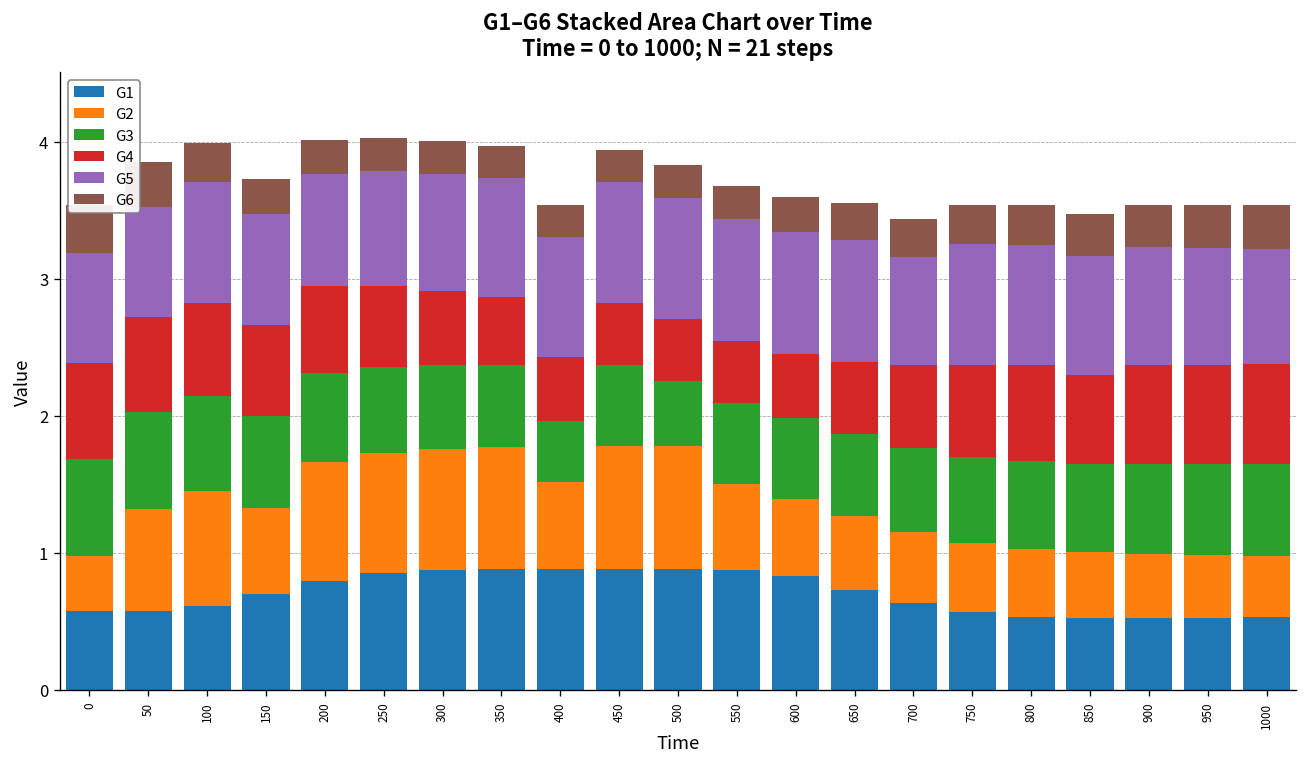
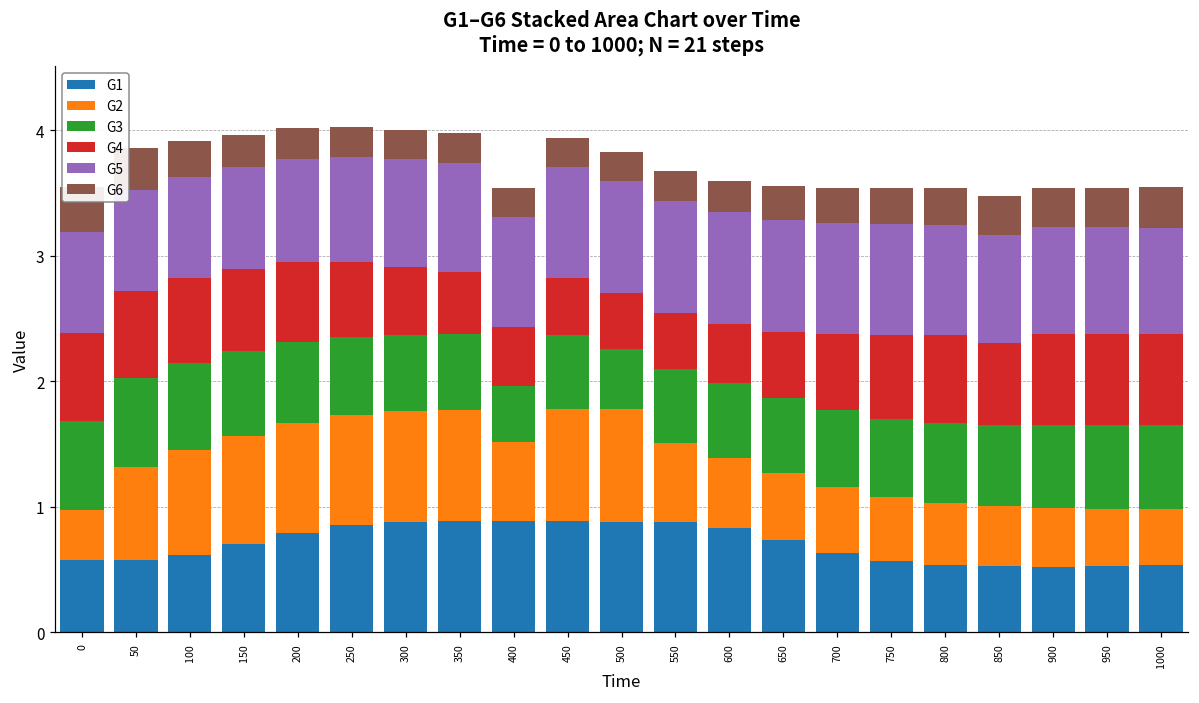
G5, 100: 0.88 -> 0.80
G2, 150: 0.63 -> 0.86
G5, 700: 0.79 -> 0.89
